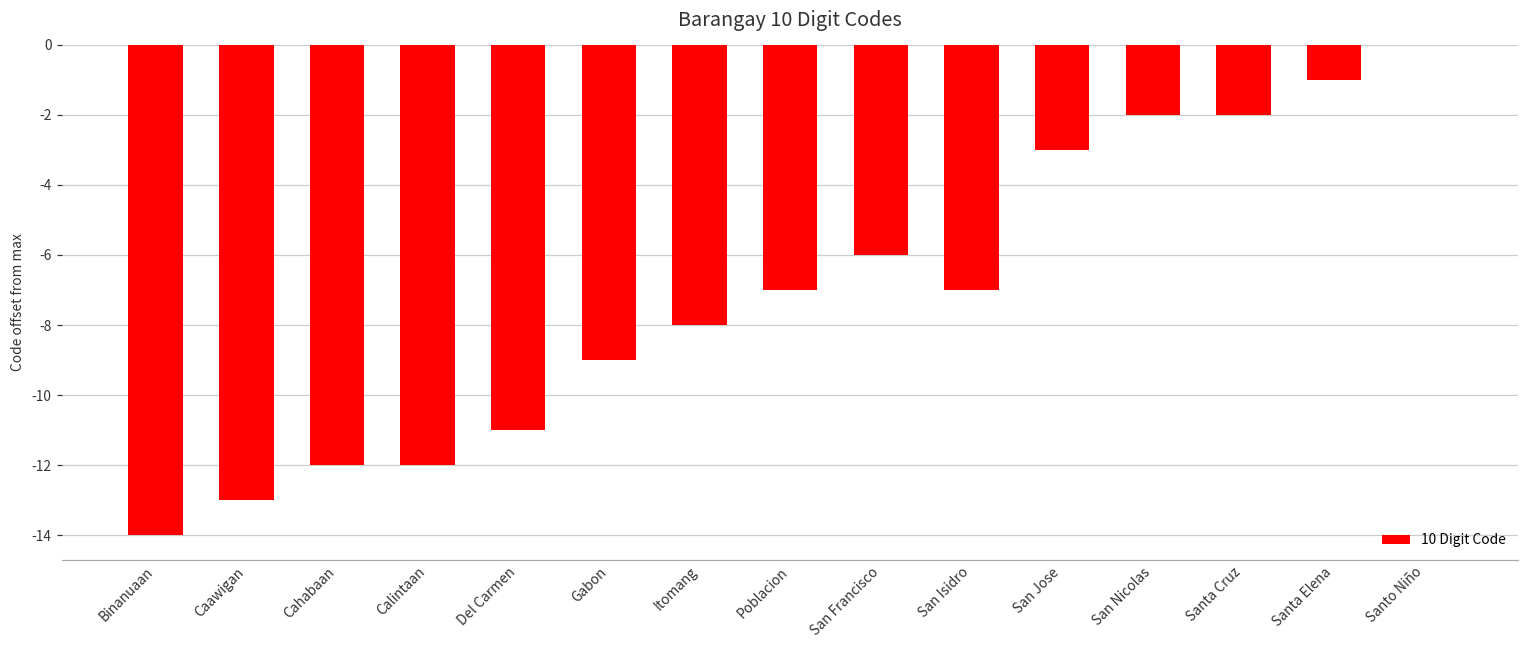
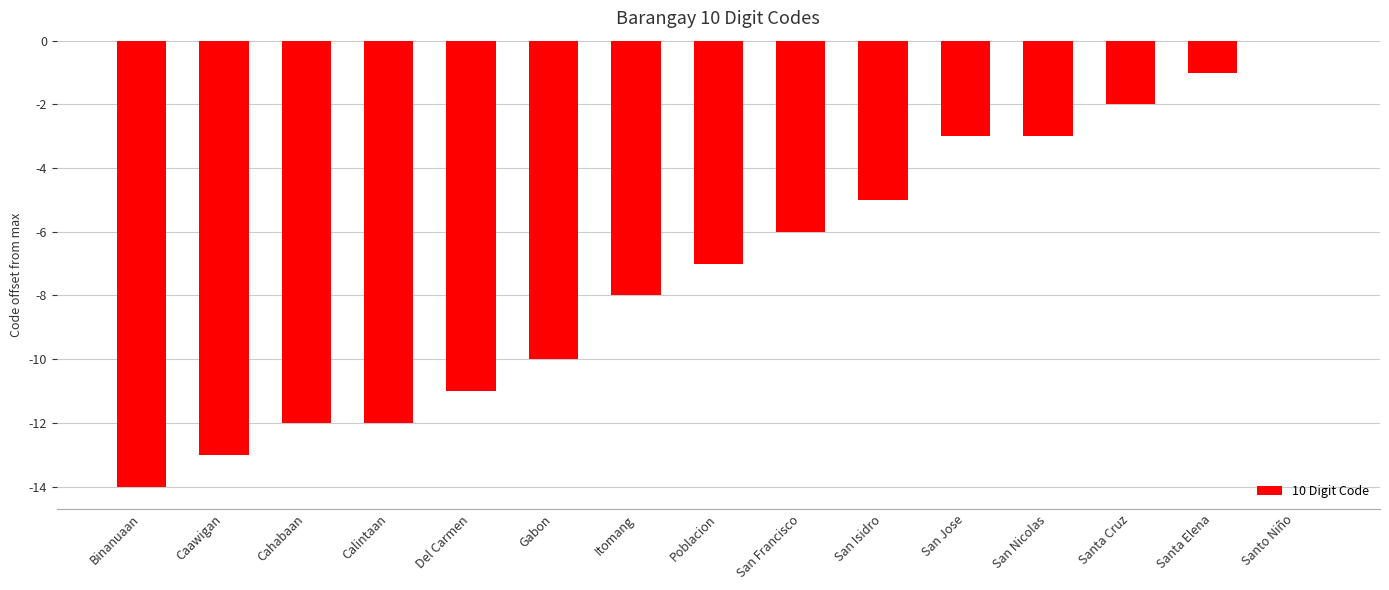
Gabon: -9.0 -> -10.0
San Isidro: -7.0 -> -5.0
San Nicolas: -2.0 -> -3.0
